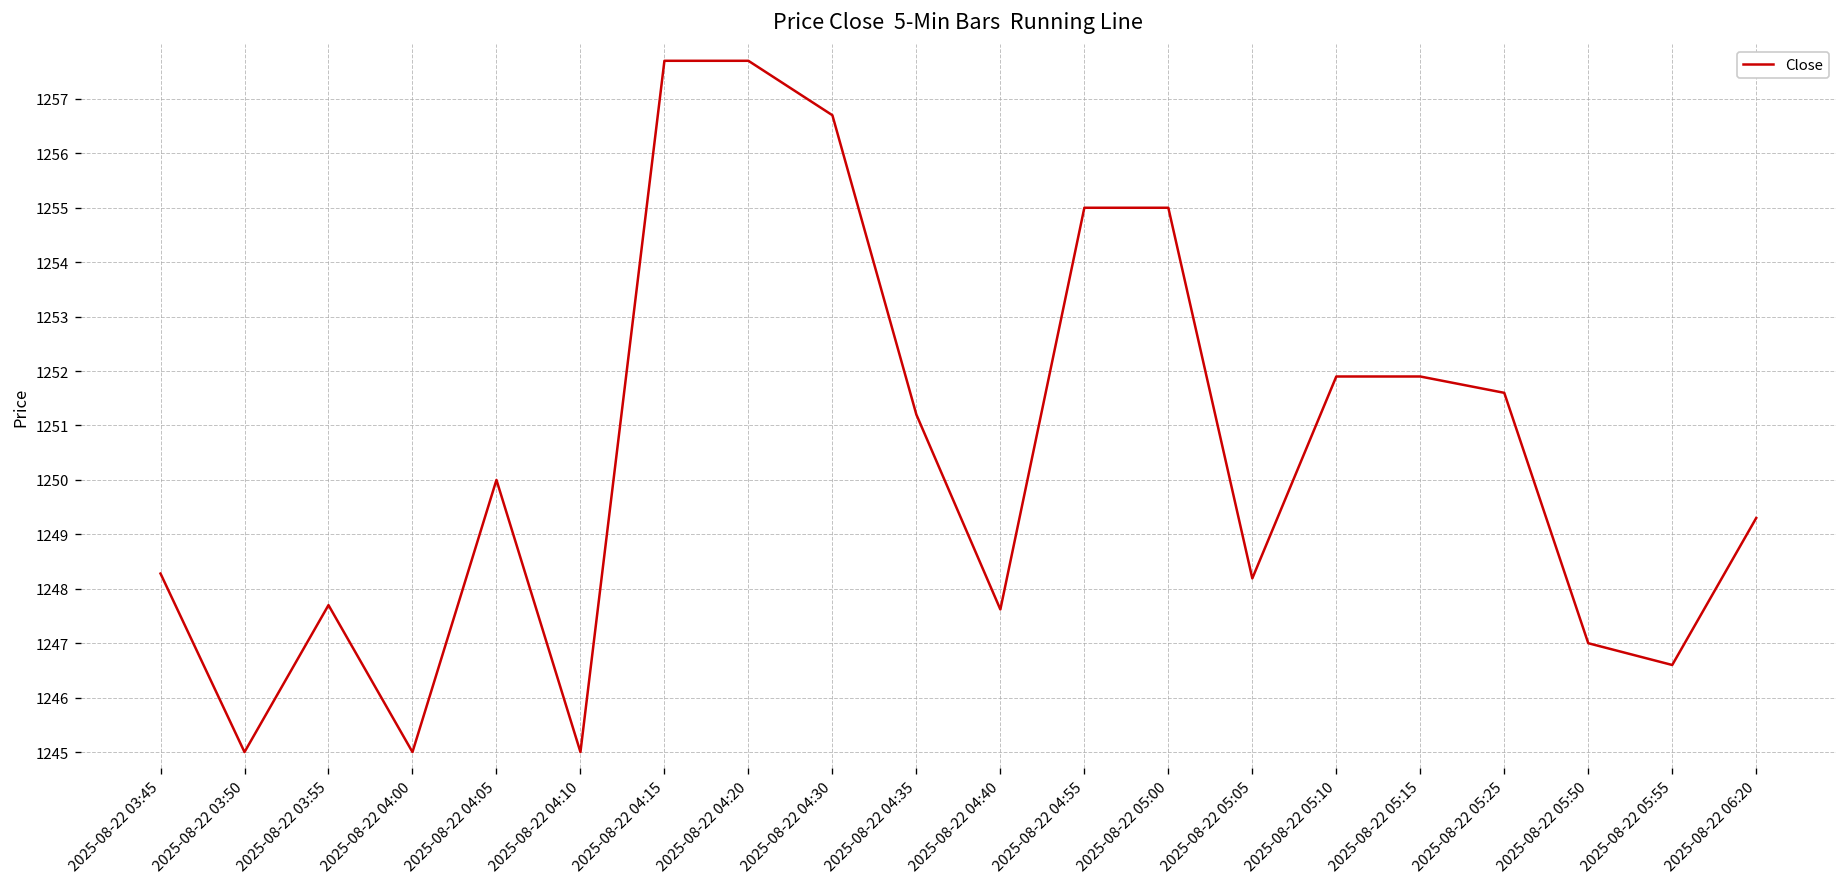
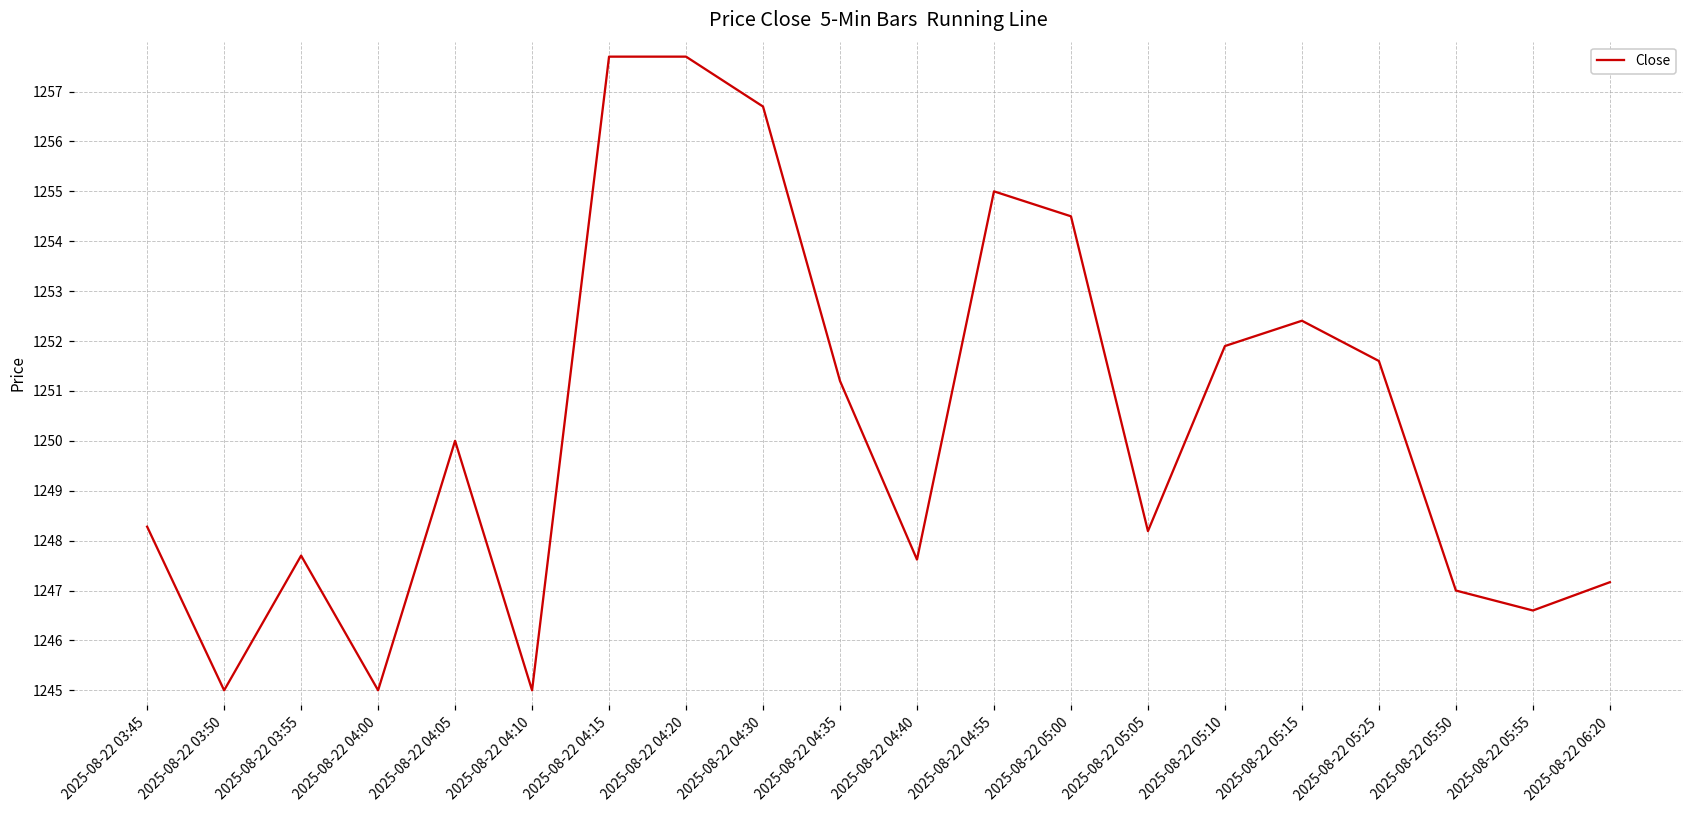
2025-08-22 05:00: 1255.0 -> 1254.5
2025-08-22 05:15: 1251.9 -> 1252.4
2025-08-22 06:20: 1249.3 -> 1247.2
